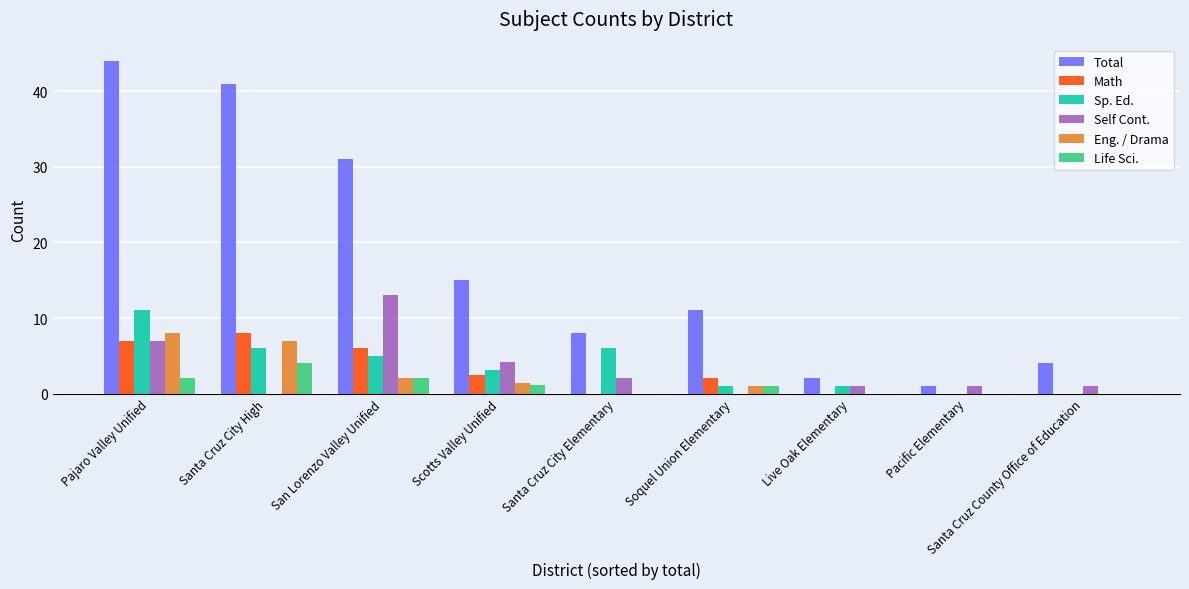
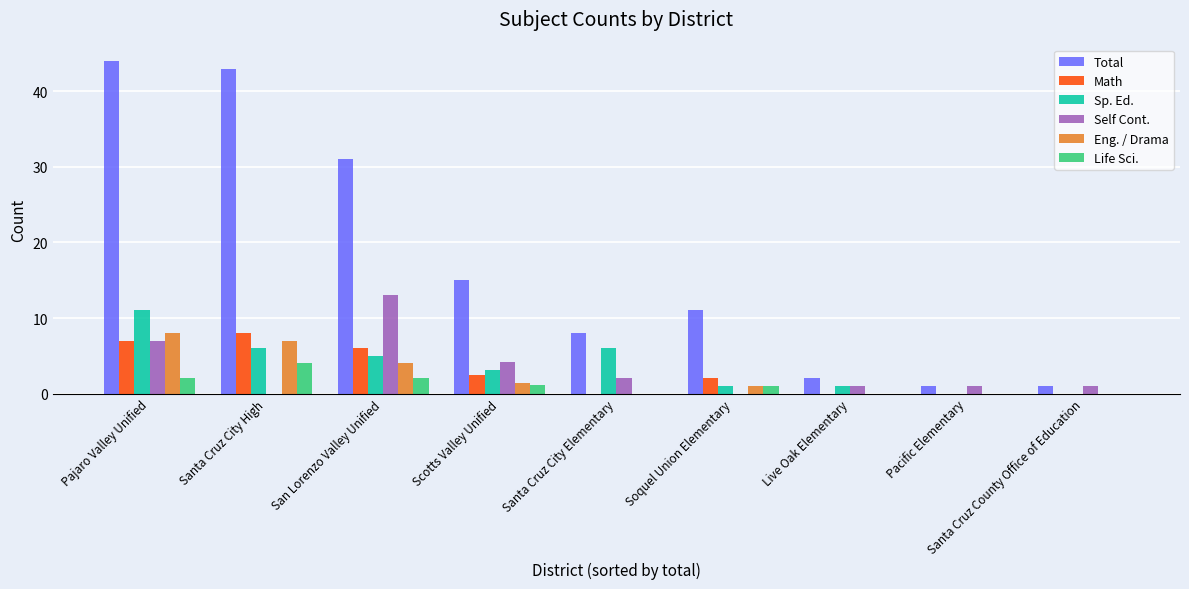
Total, Santa Cruz City High: 41 -> 43
Eng. / Drama, San Lorenzo Valley Unified: 2 -> 4
Total, Santa Cruz County Office of Education: 4 -> 1
